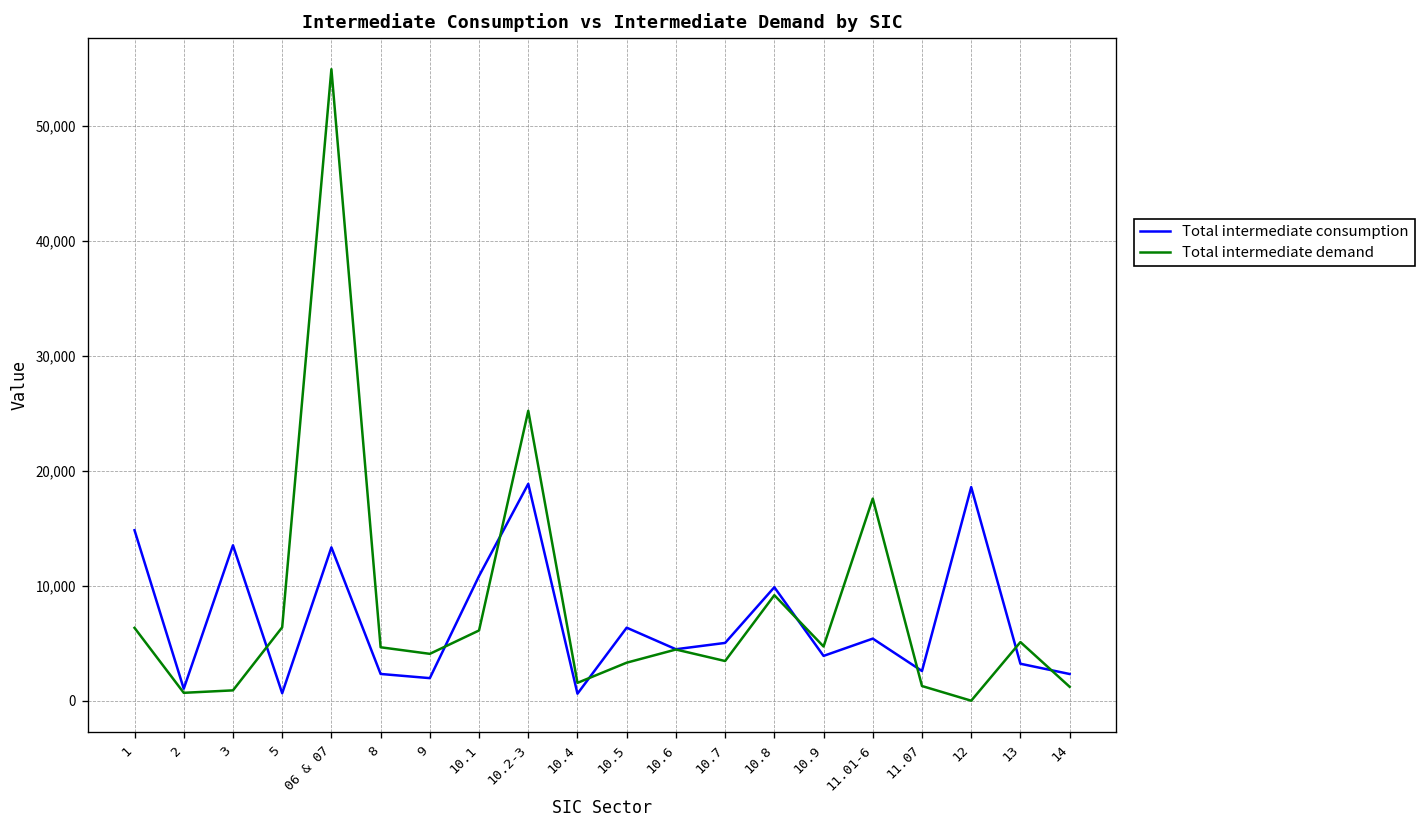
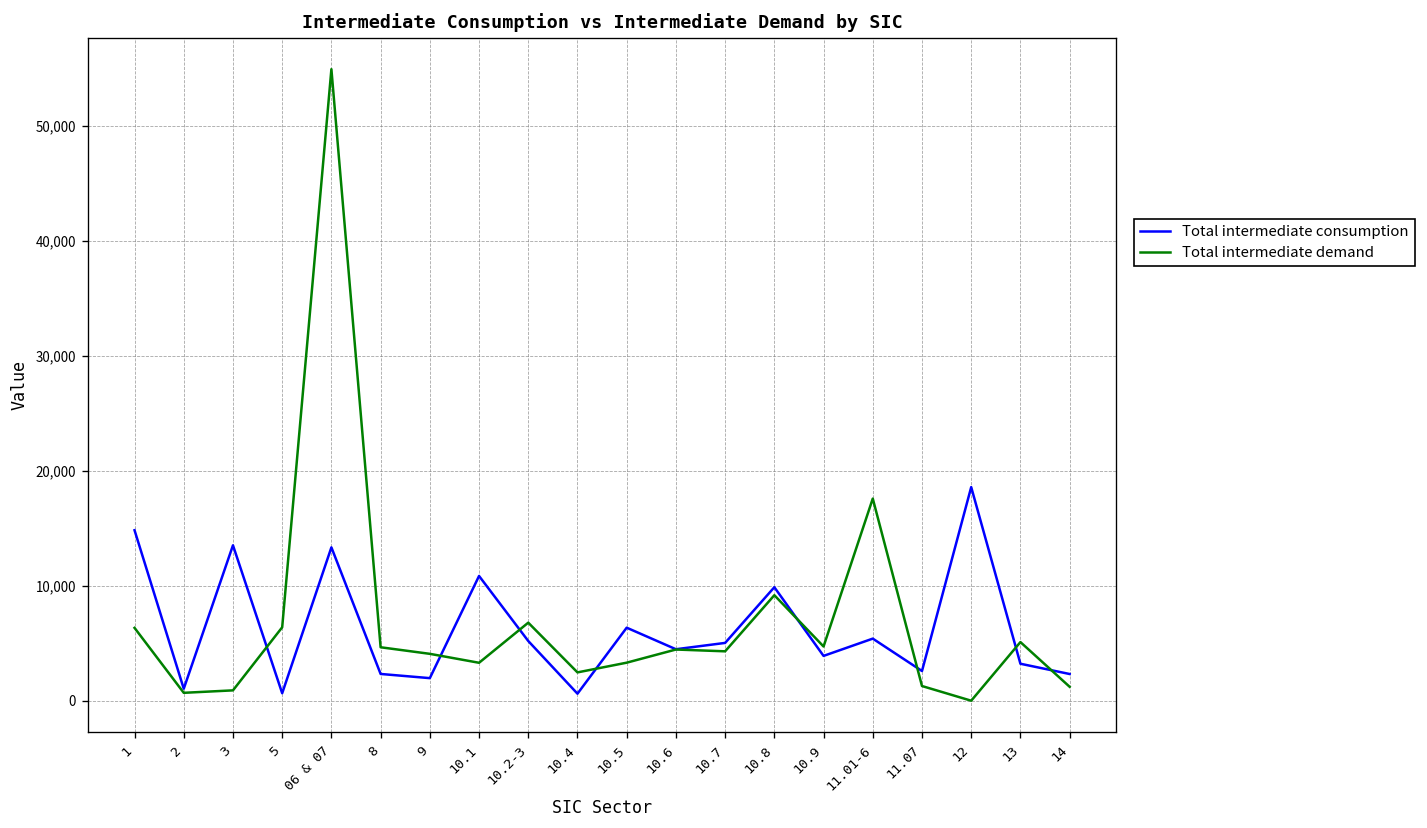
Total intermediate demand, 10.1: 6,000 -> 3,000
Total intermediate consumption, 10.2-3: 19,000 -> 5,000
Total intermediate demand, 10.2-3: 25,000 -> 7,000
Total intermediate demand, 10.4: 1,600 -> 2,500
Total intermediate demand, 10.7: 3,000 -> 4,000
